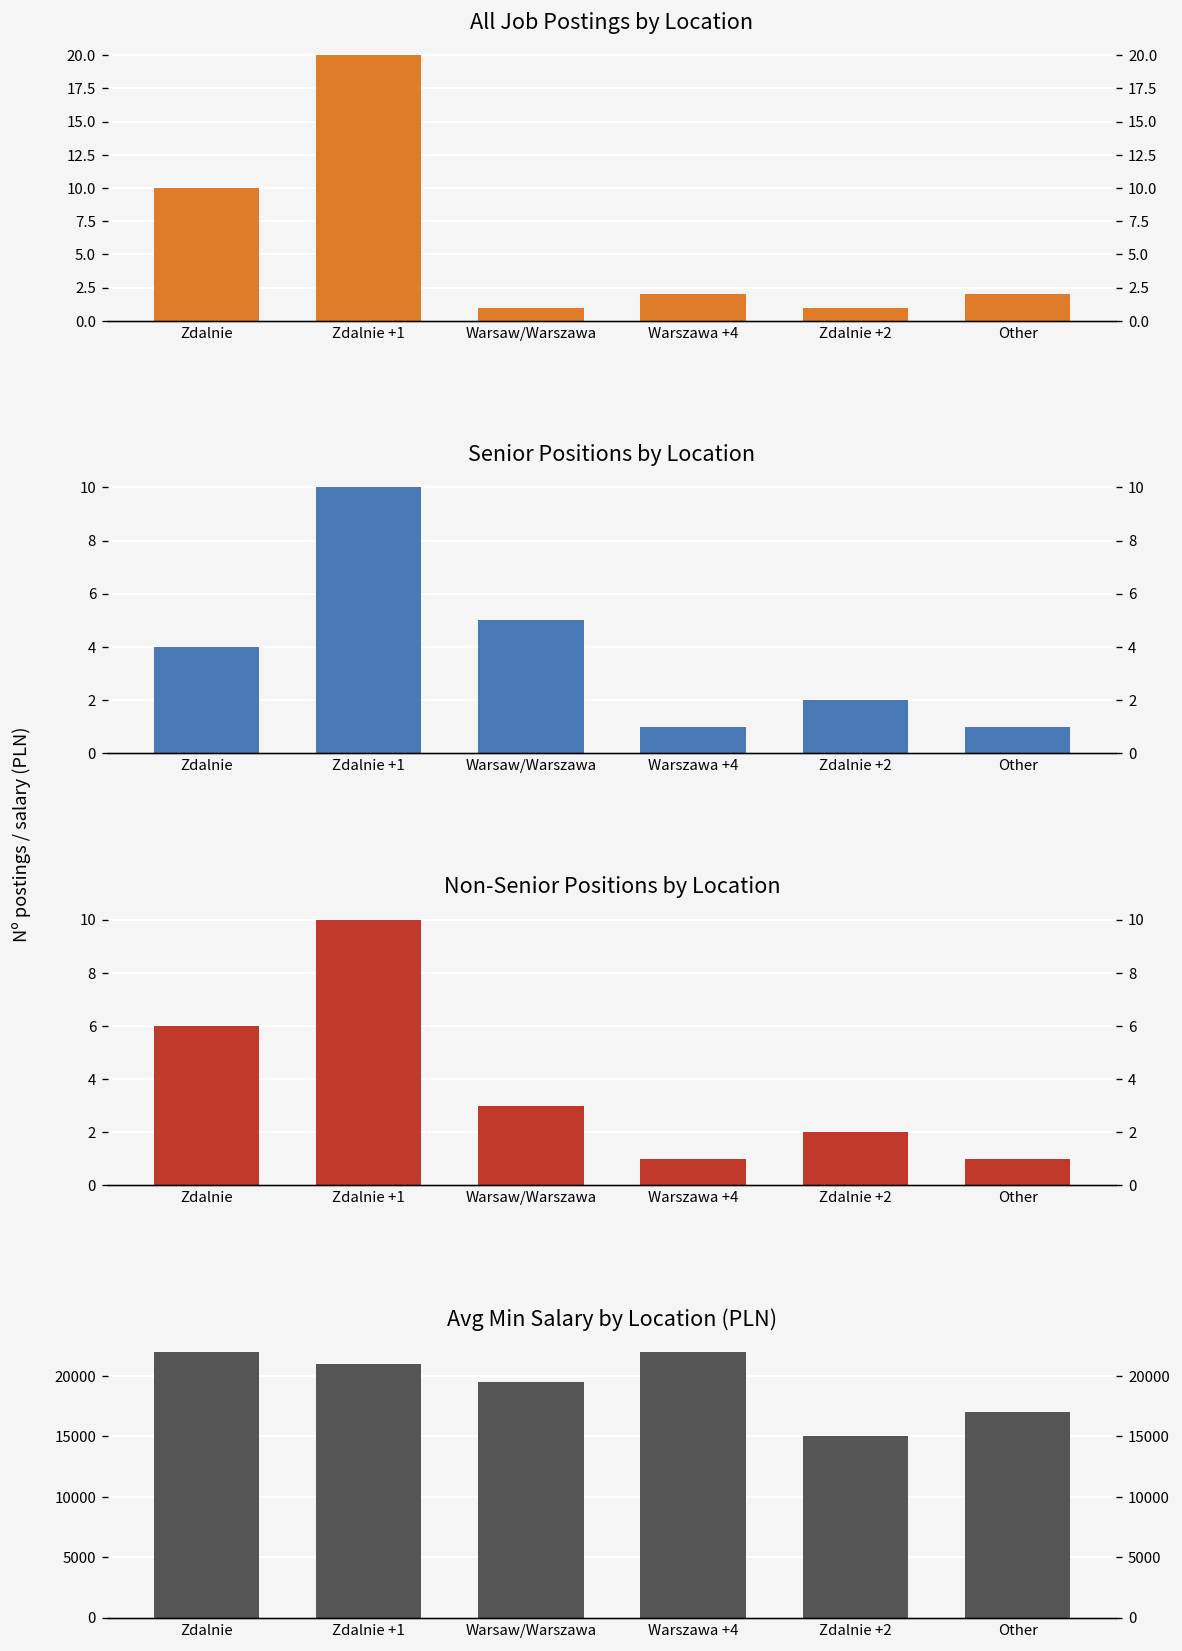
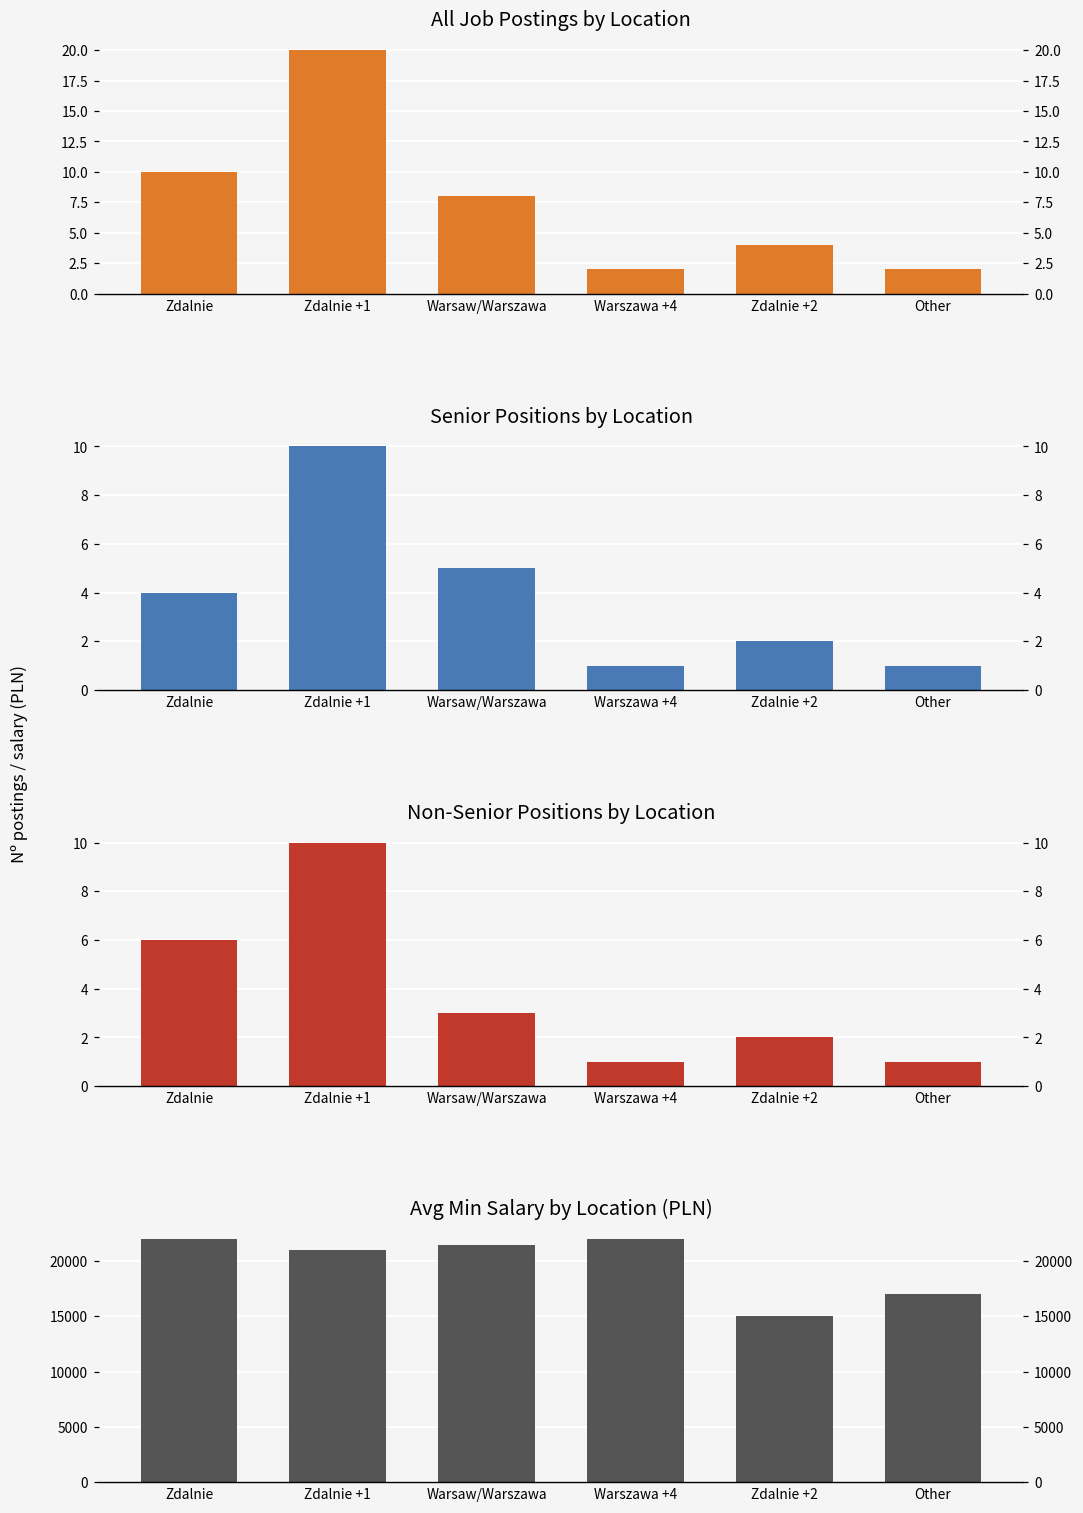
All Job Postings by Location, Warsaw/Warszawa: 1 -> 8
All Job Postings by Location, Zdalnie +2: 1 -> 4
Avg Min Salary by Location (PLN), Warsaw/Warszawa: 19500 -> 21400
